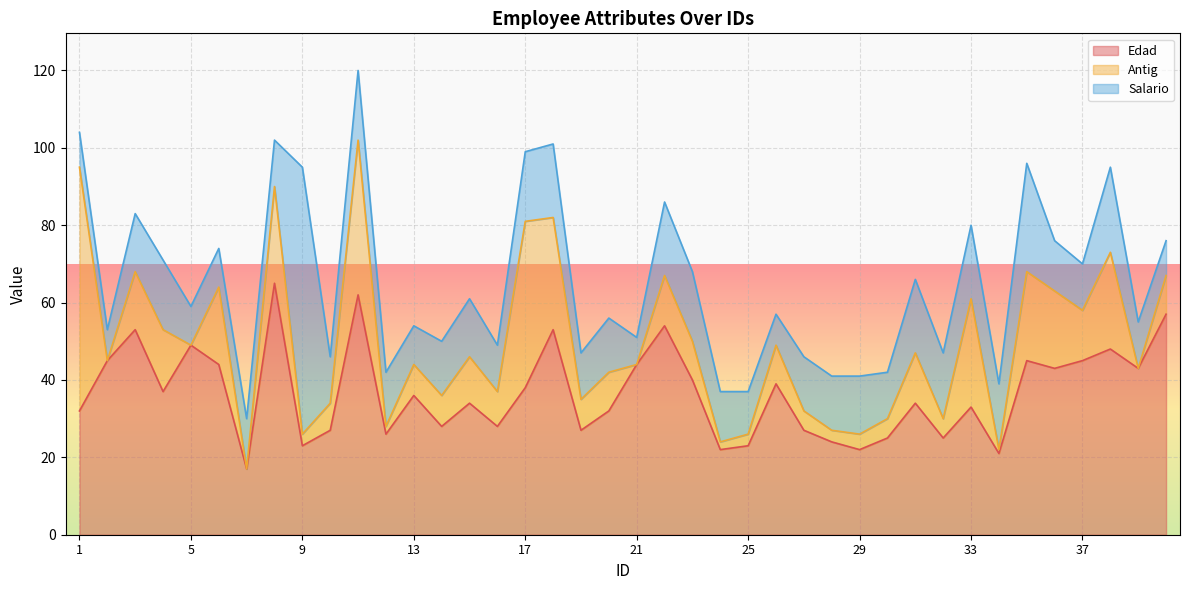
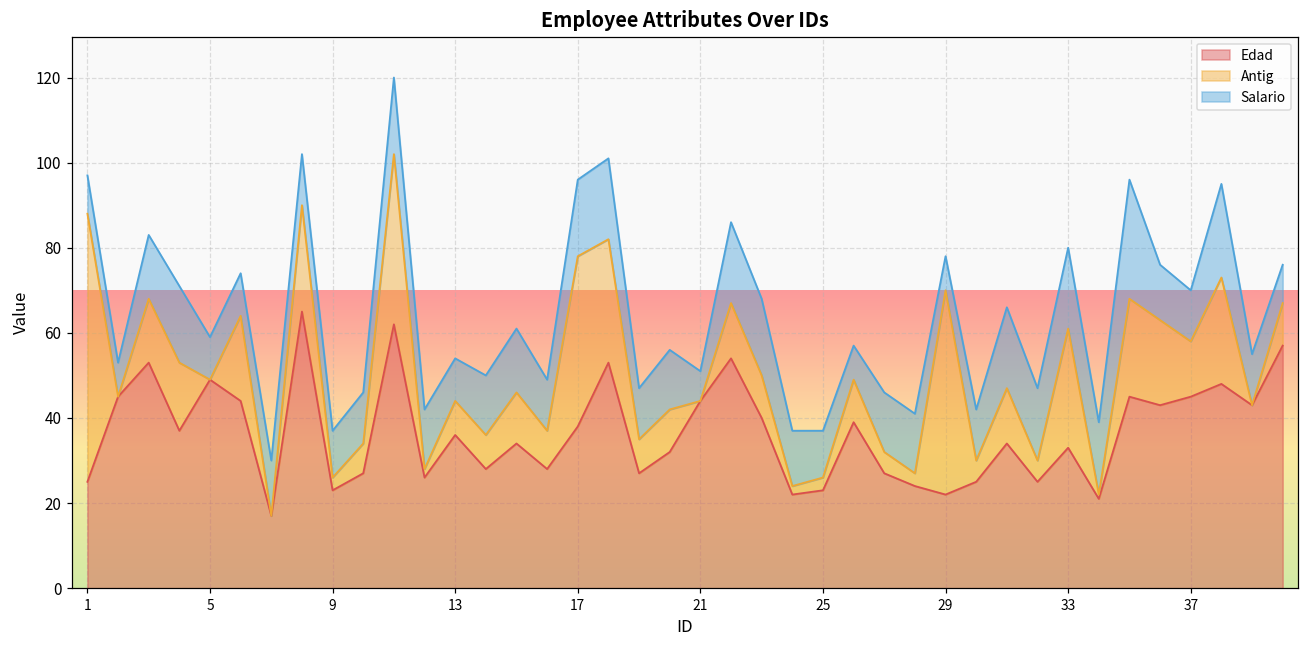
Edad, 1: 32 -> 25
Salario, 9: 69 -> 11
Antig, 17: 43 -> 40
Antig, 29: 4 -> 48
Salario, 29: 15 -> 8
